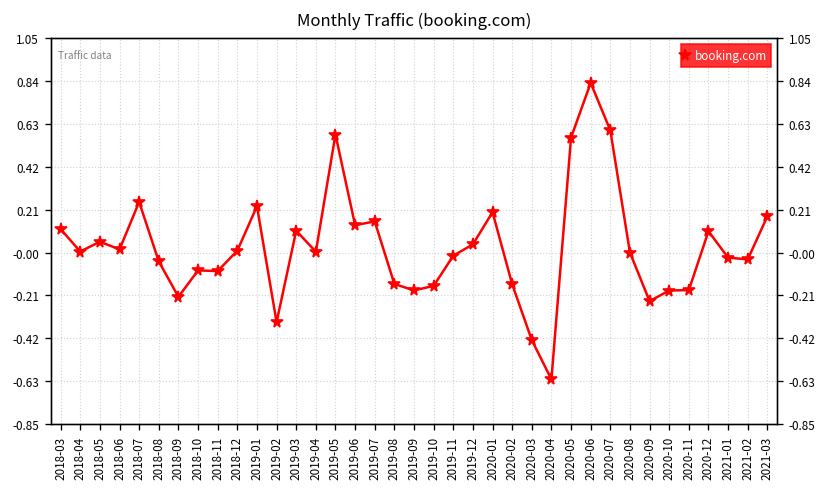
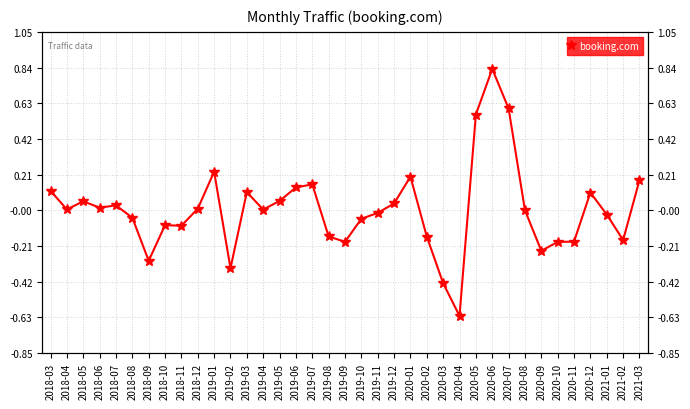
2018-07: 0.25 -> 0.03
2018-09: -0.22 -> -0.30
2019-05: 0.58 -> 0.05
2019-10: -0.17 -> -0.05
2021-02: -0.04 -> -0.18
